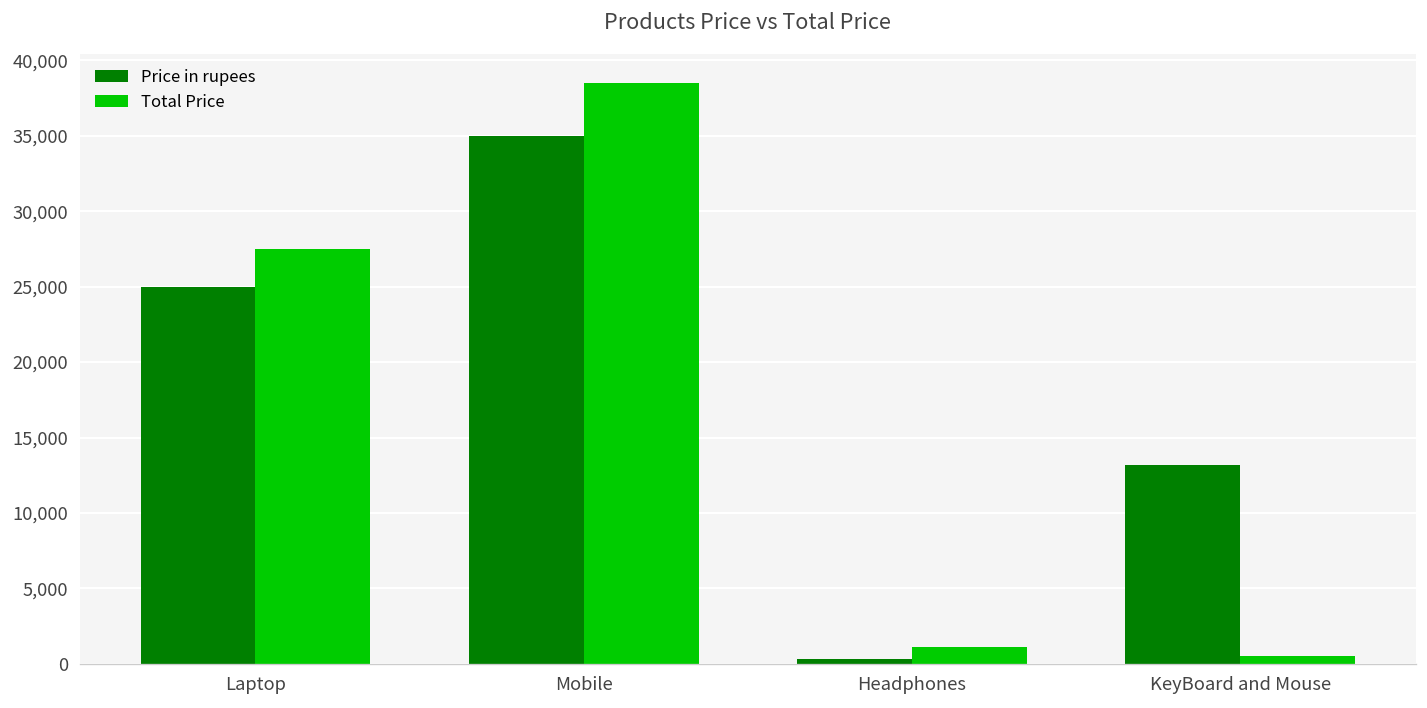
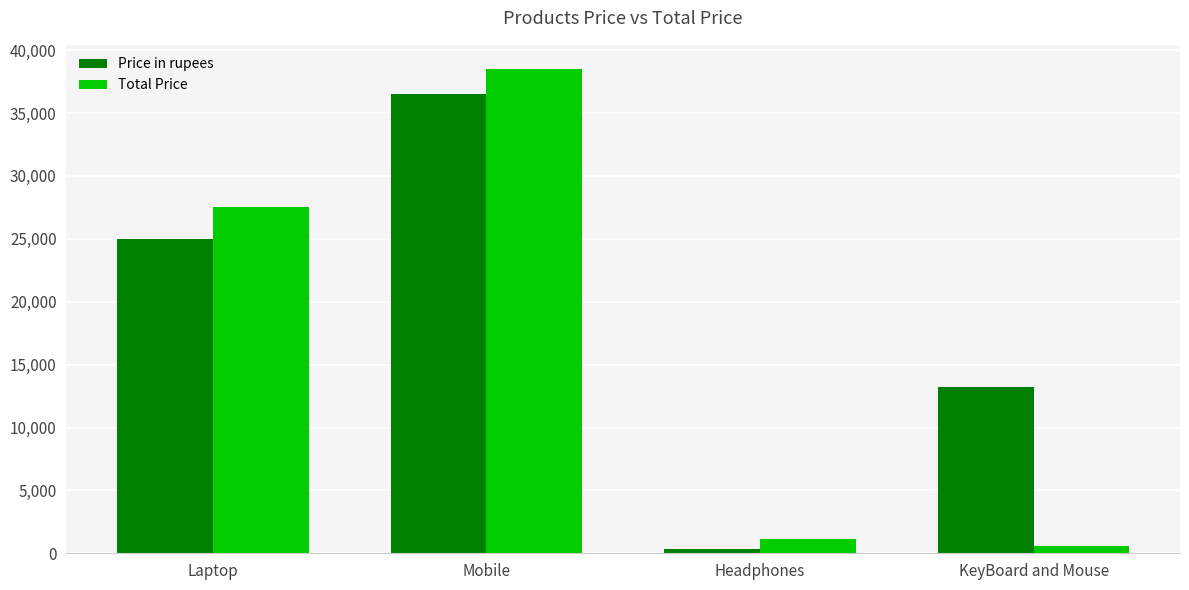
Price in rupees, Mobile: 35,000 -> 36,500
